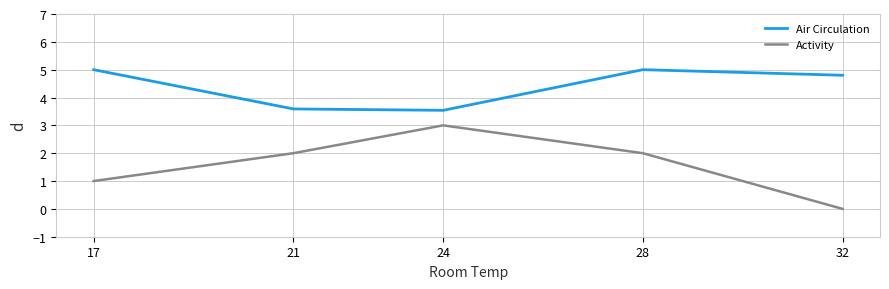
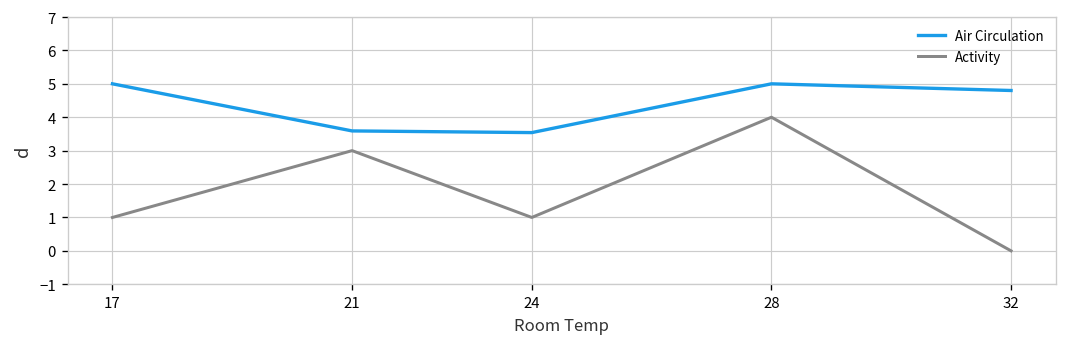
Activity, 21: 2 -> 3
Activity, 24: 3 -> 1
Activity, 28: 2 -> 4
